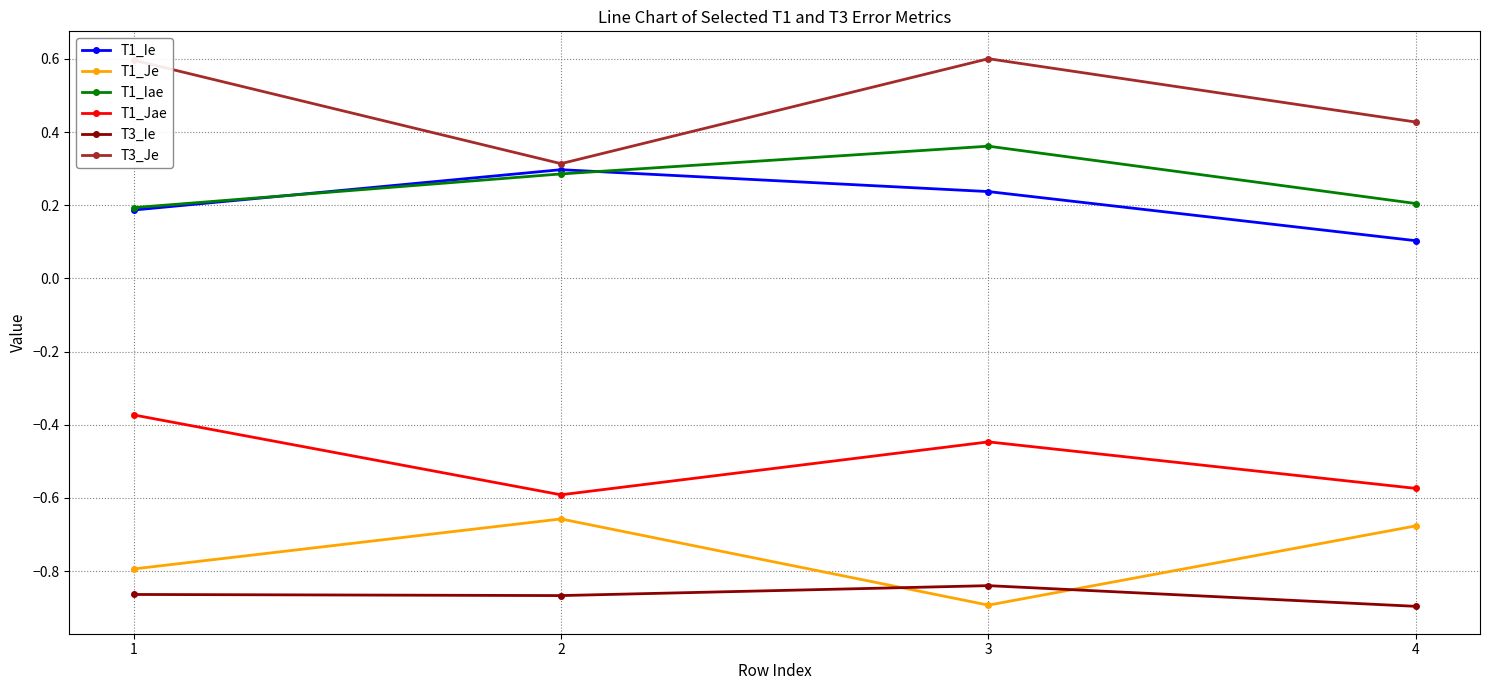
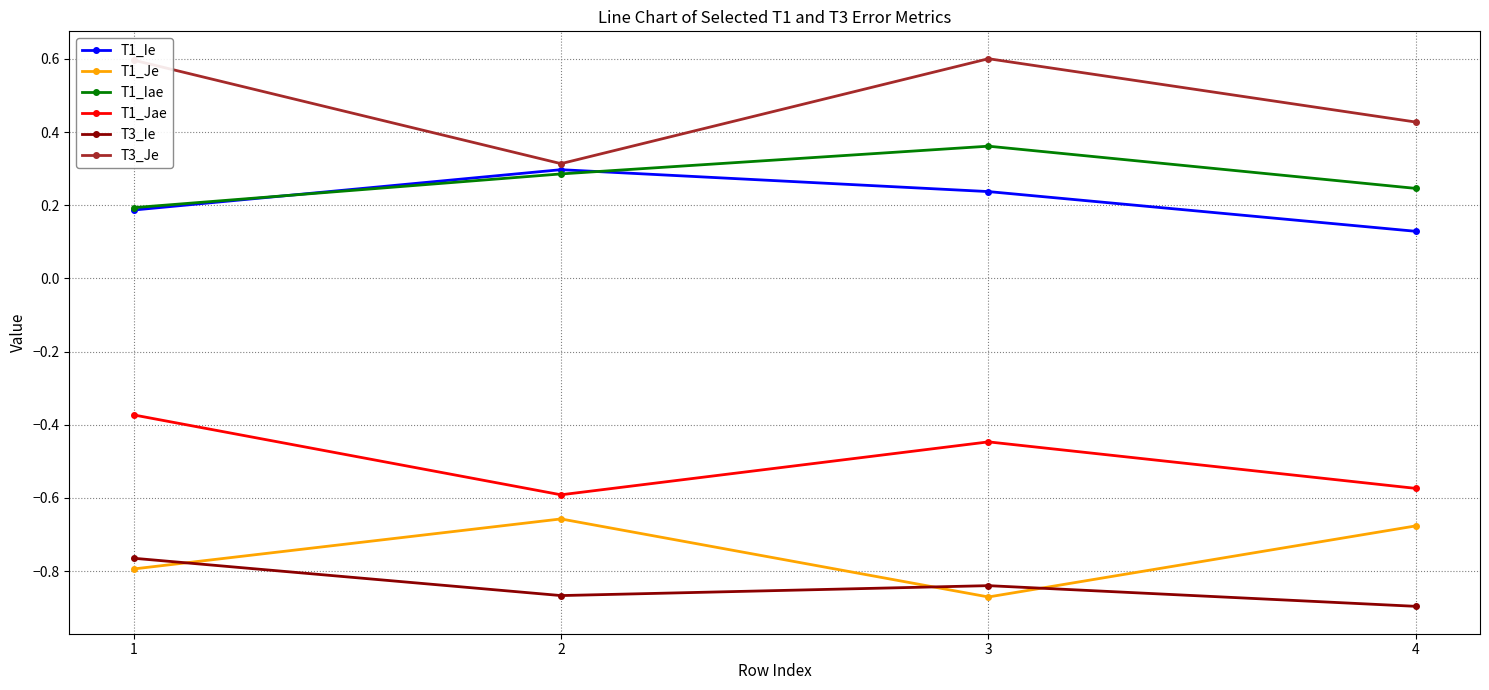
T3_Ie, 1: -0.86 -> -0.76
T1_Je, 3: -0.89 -> -0.87
T1_Ie, 4: 0.10 -> 0.13
T1_Iae, 4: 0.20 -> 0.25
